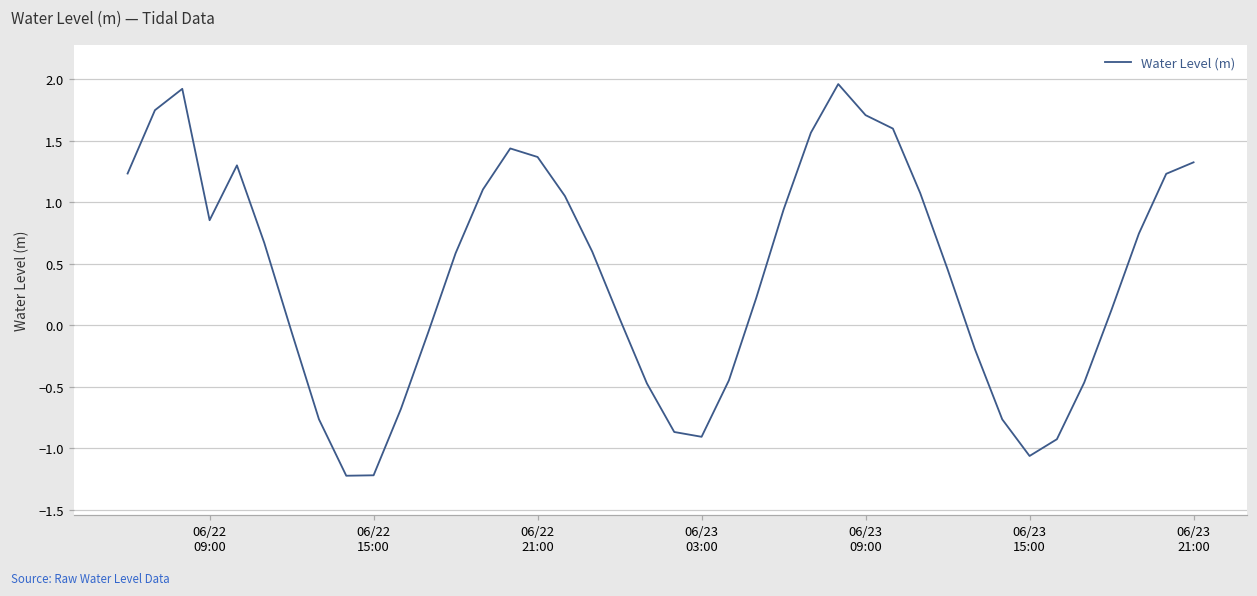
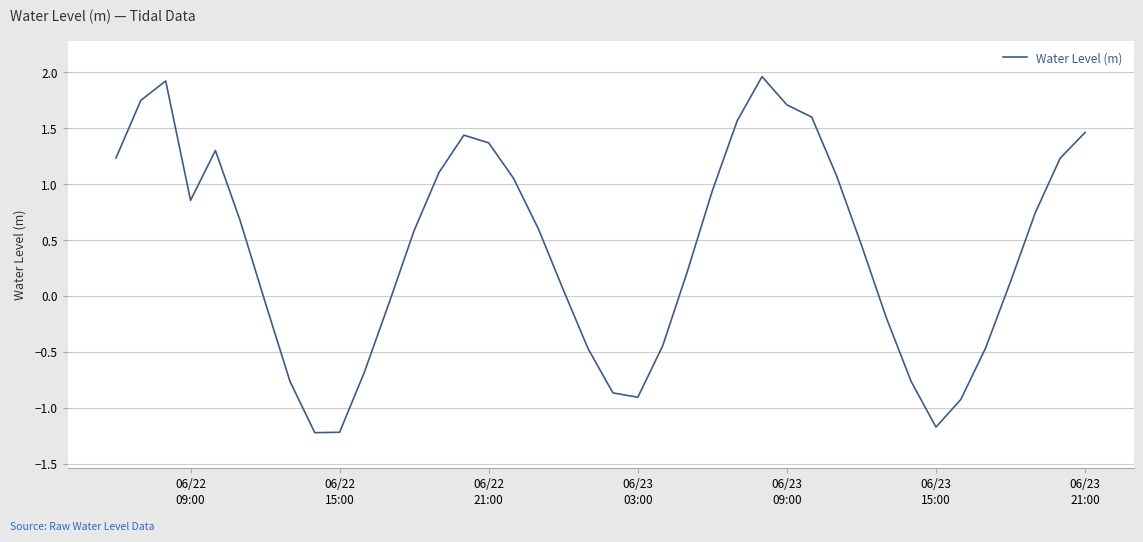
06/23 15:00: -1.06 -> -1.17
06/23 21:00: 1.32 -> 1.46
